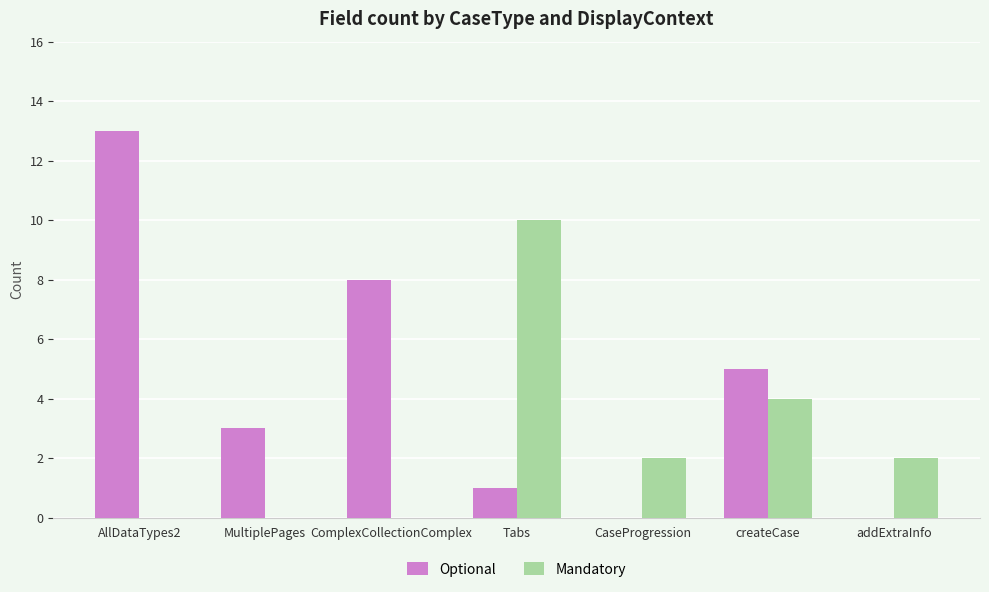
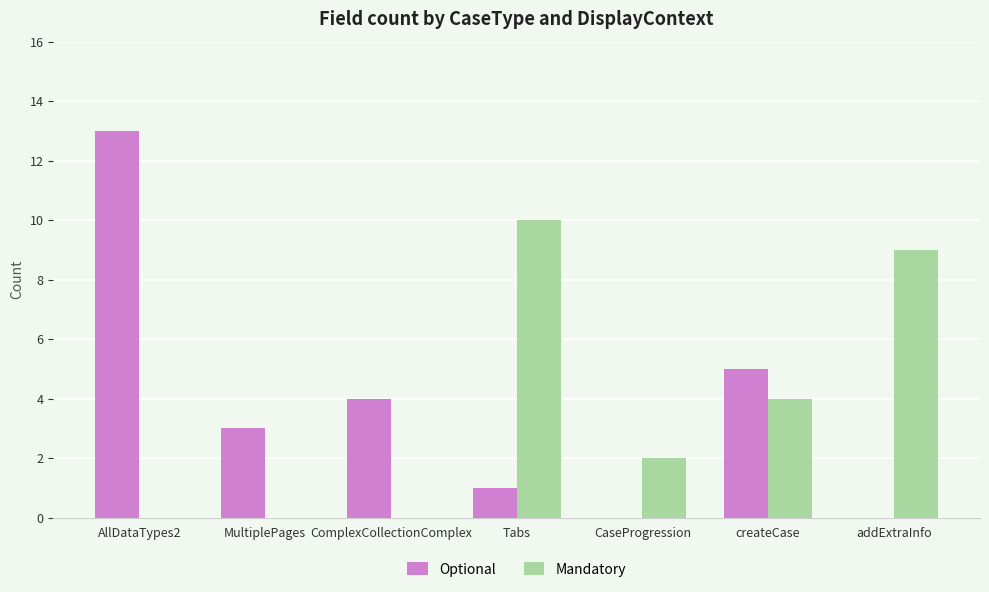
Optional, ComplexCollectionComplex: 8 -> 4
Mandatory, addExtraInfo: 2 -> 9
